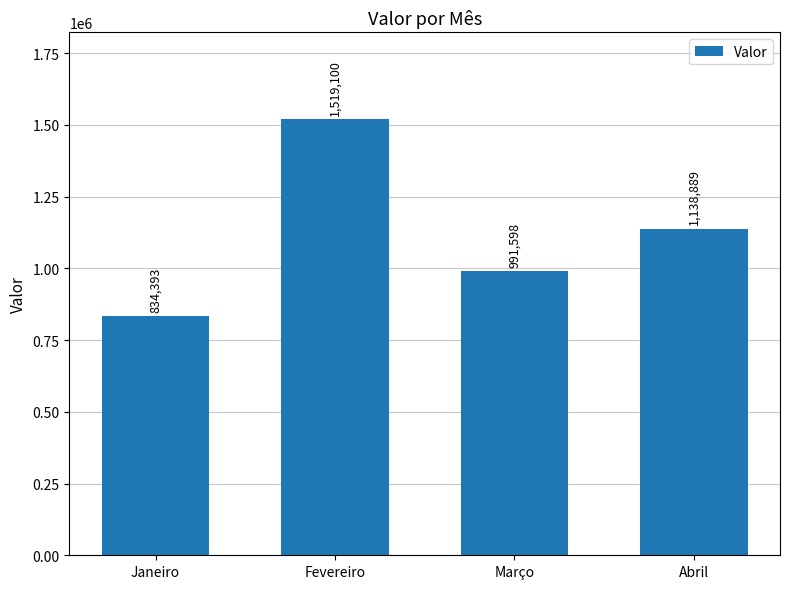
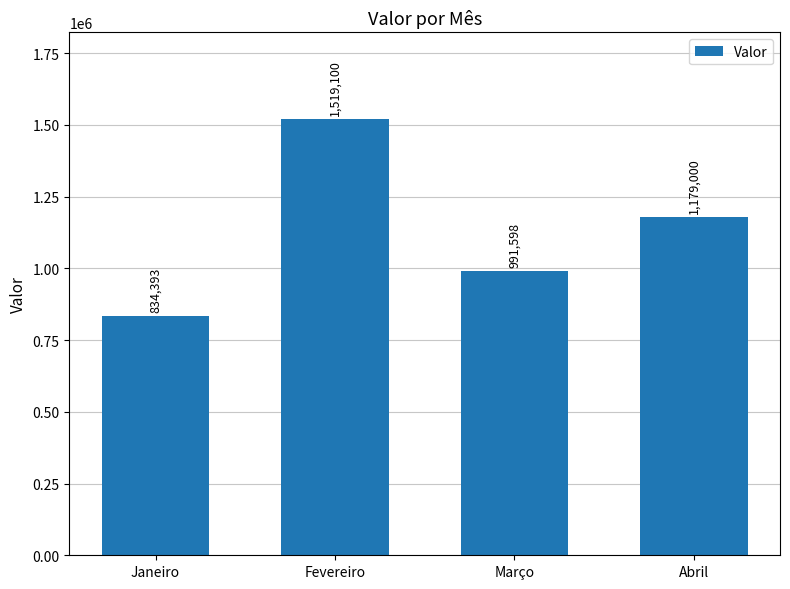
Abril: 1,138,889 -> 1,179,000
